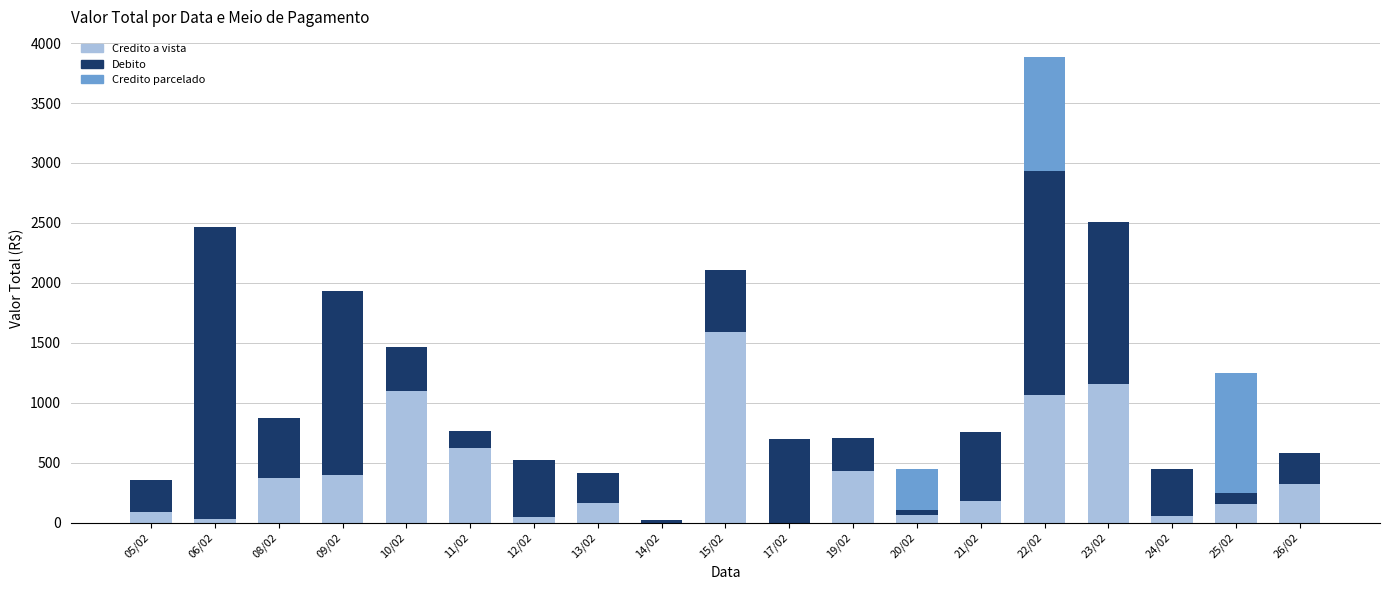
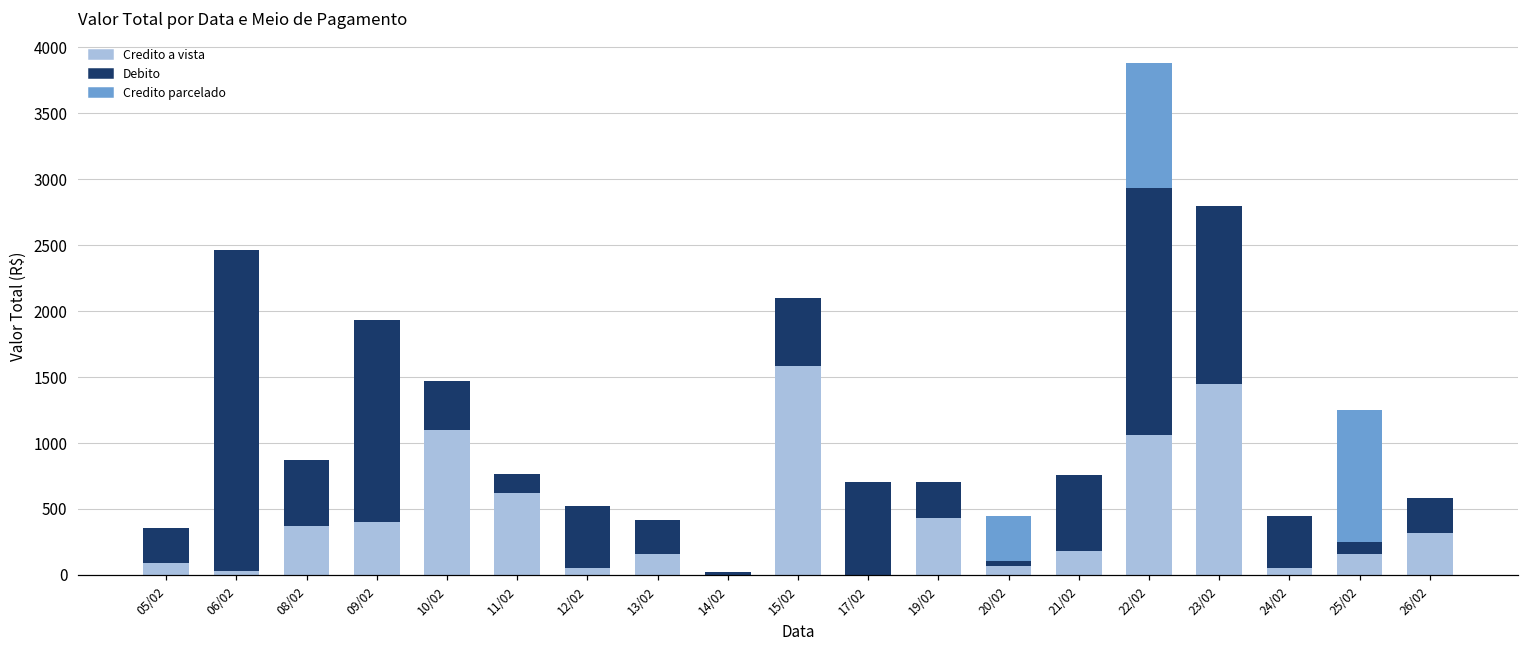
Credito a vista, 23/02: 1160 -> 1440
